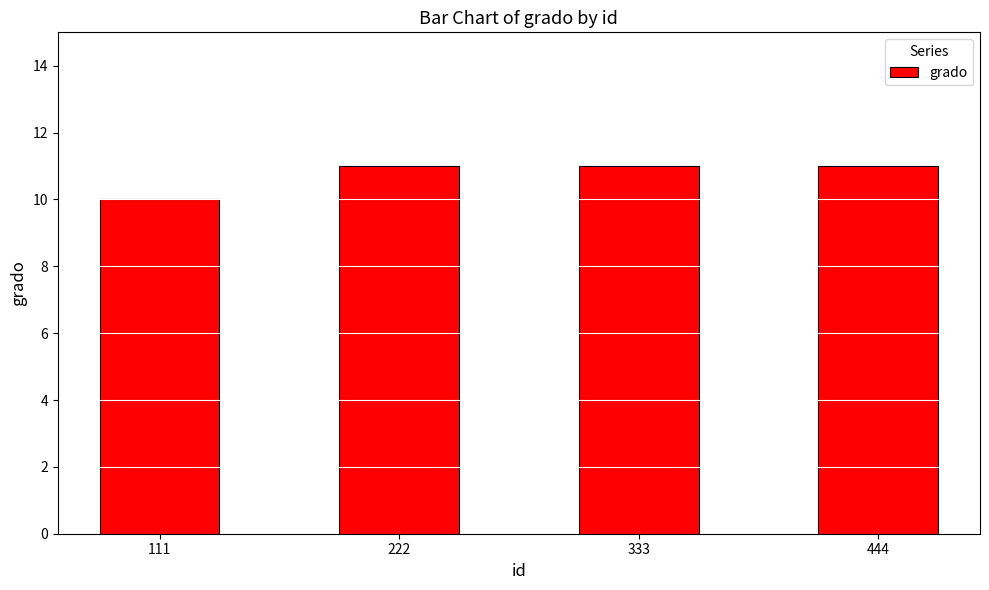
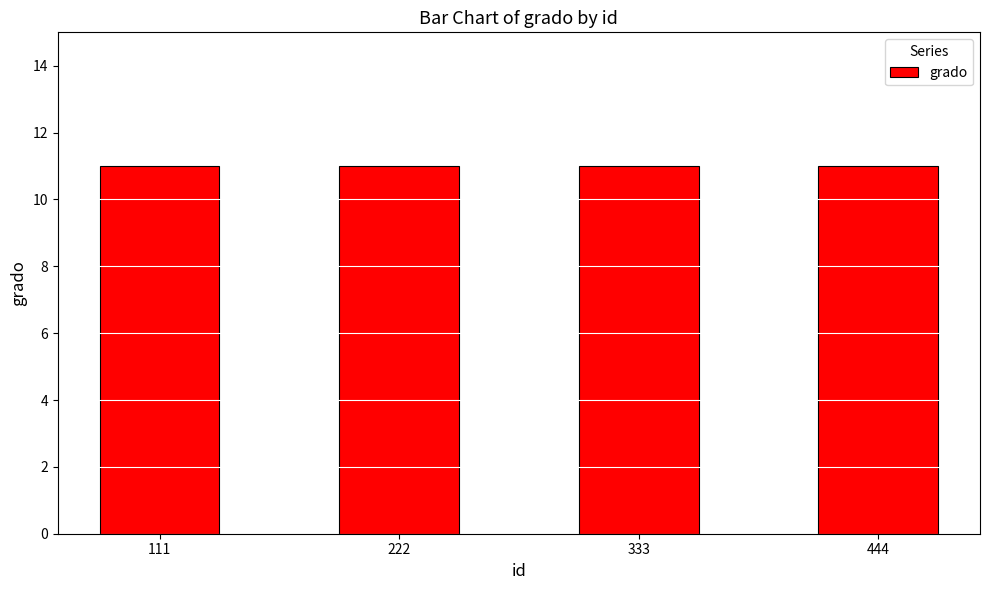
111: 10 -> 11
